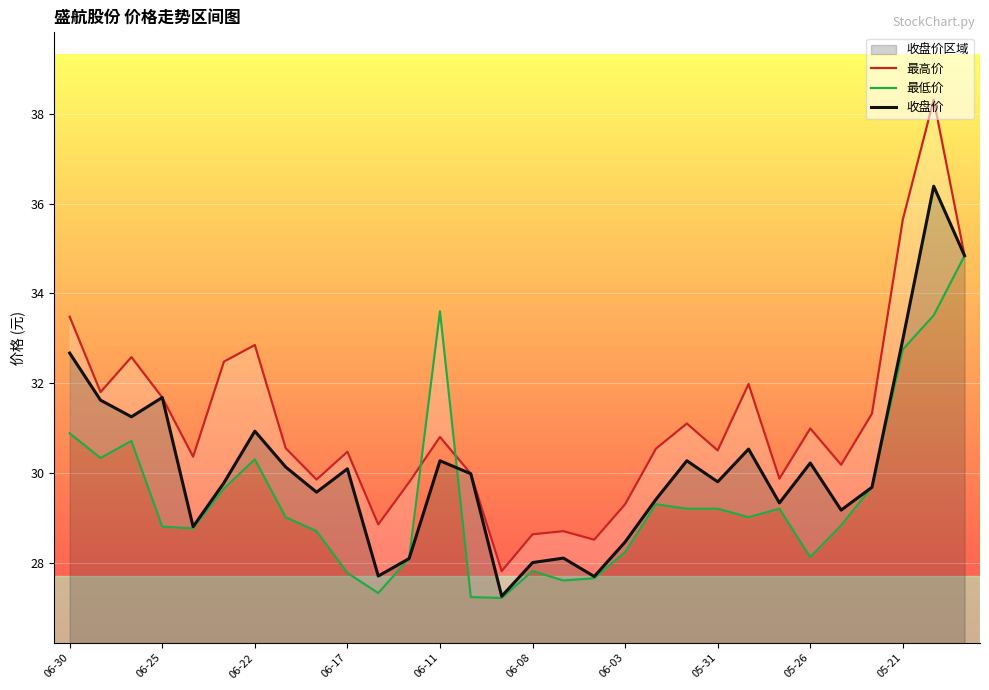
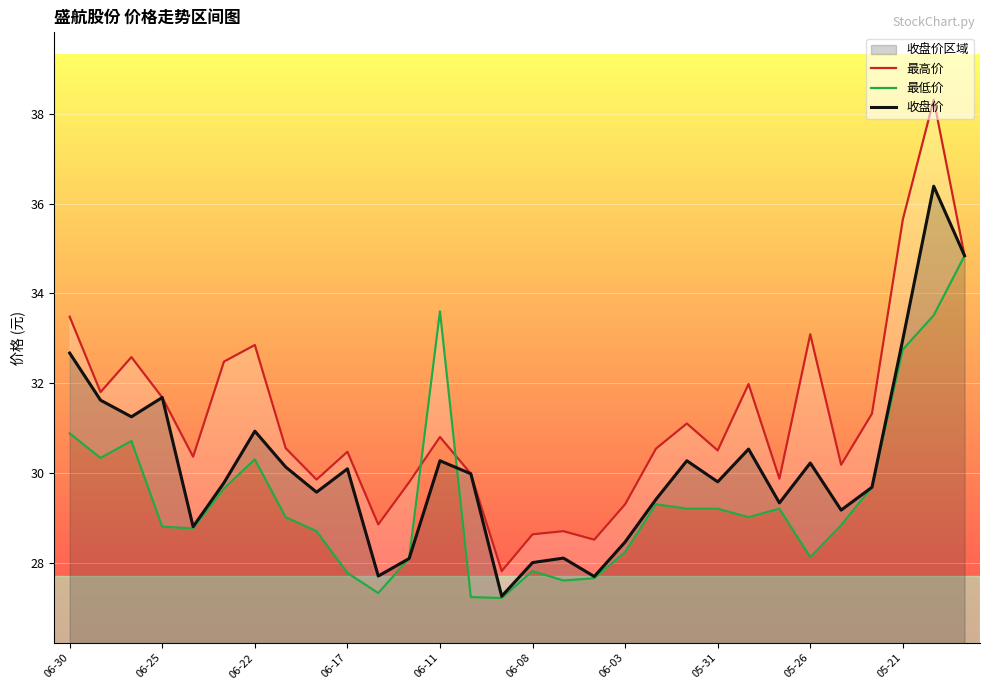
最高价, 05-26: 31.0 -> 33.1
